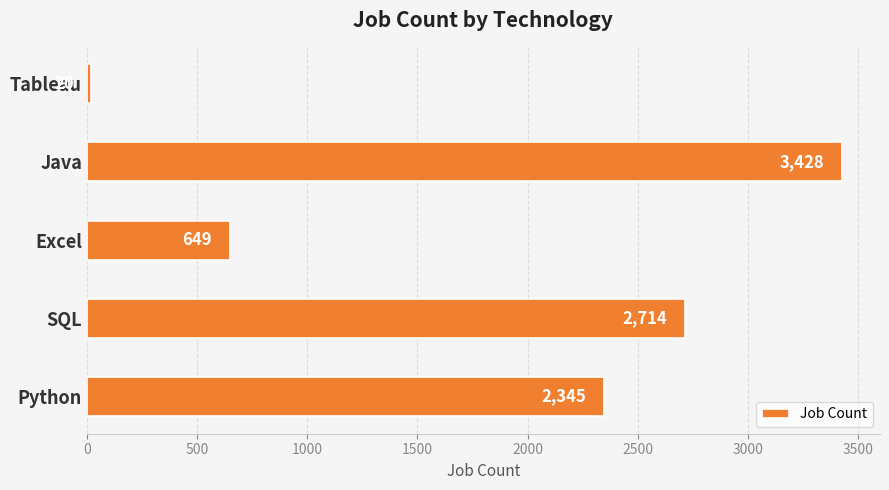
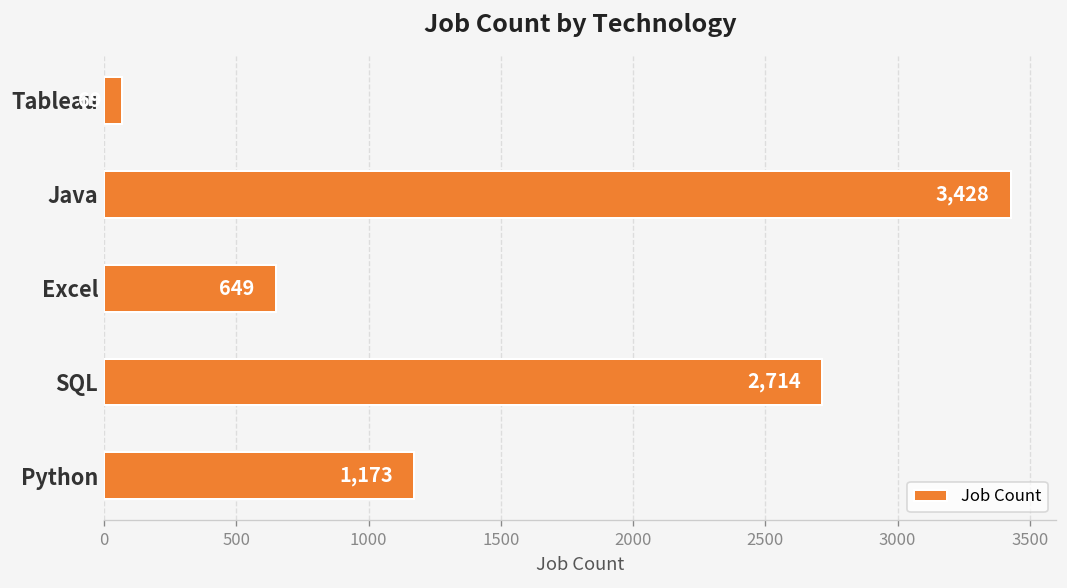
Tableau: 20 -> 70
Python: 2,345 -> 1,173
